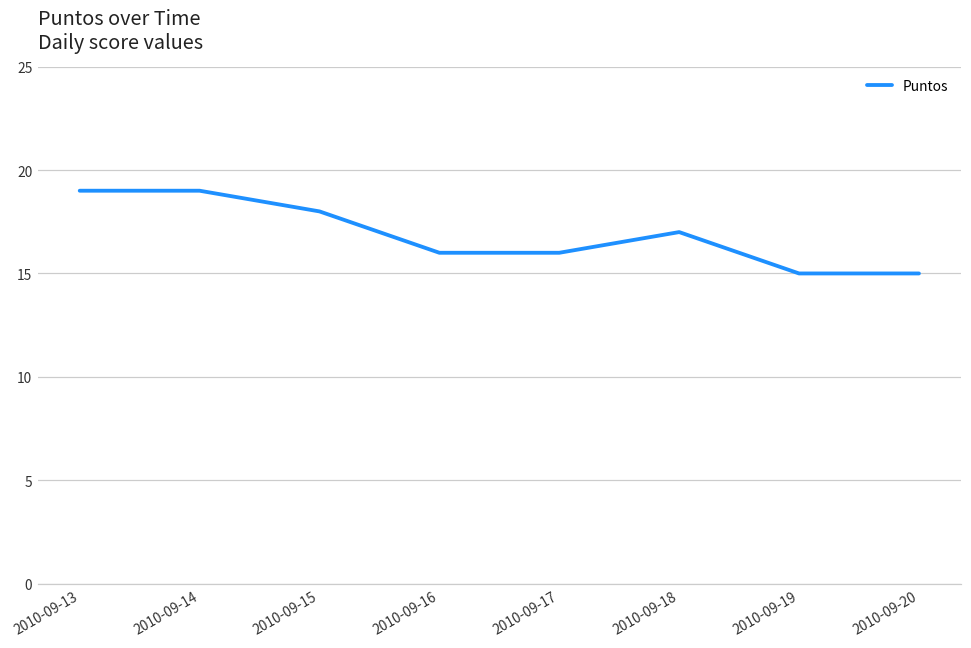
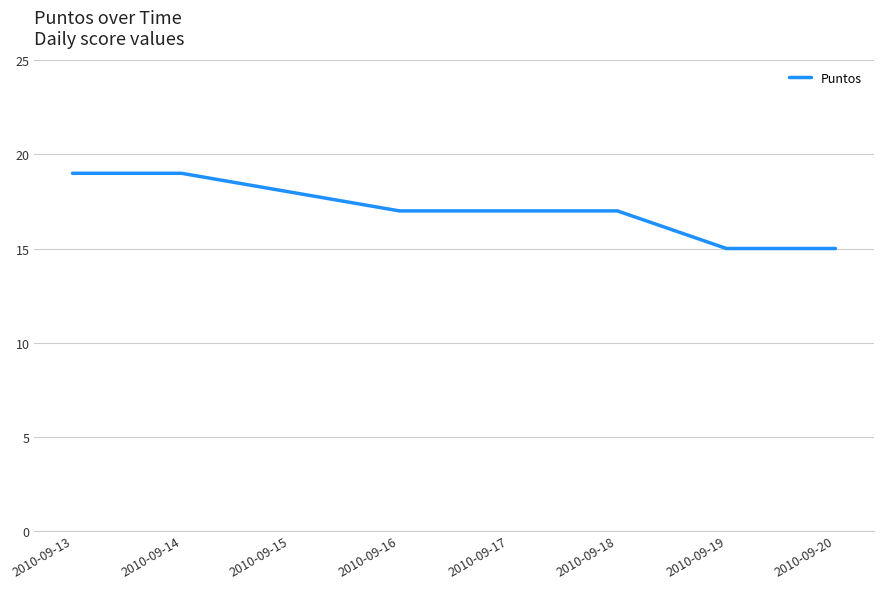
2010-09-16: 16 -> 17
2010-09-17: 16 -> 17
